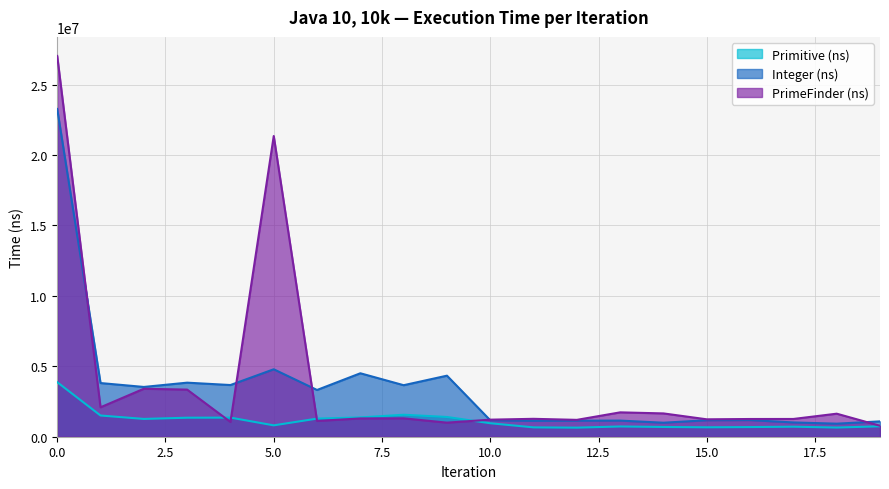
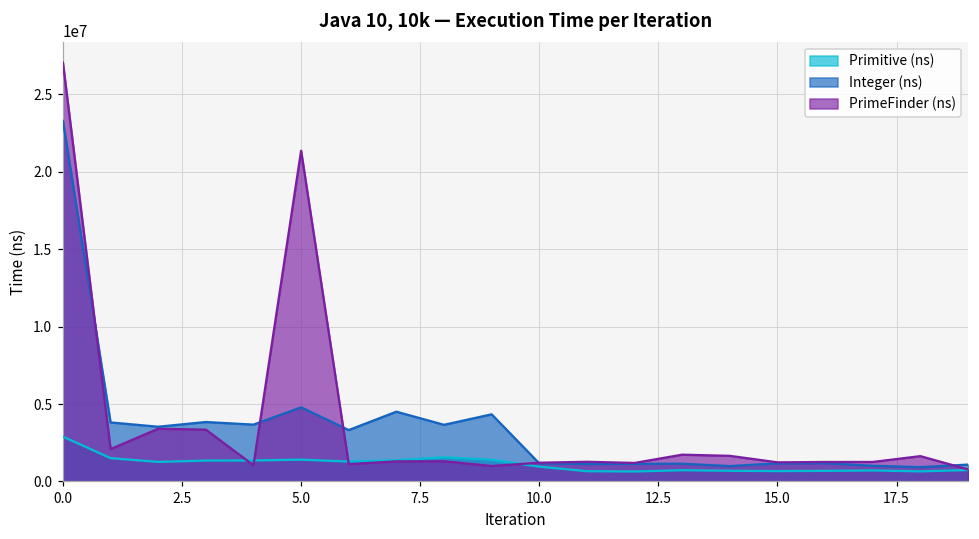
Primitive (ns), 0.0: 3900000 -> 2900000
Primitive (ns), 5.0: 800000 -> 1400000
